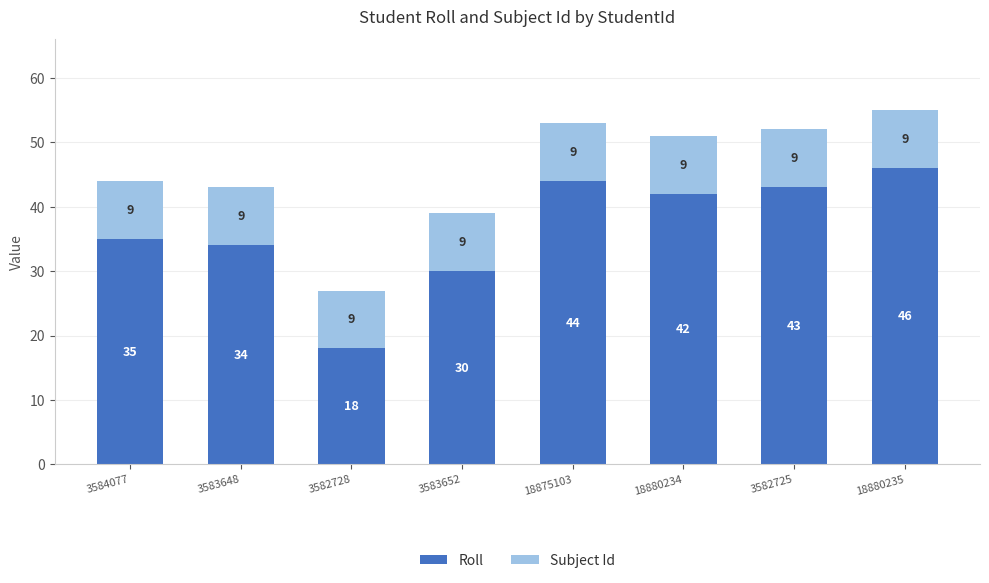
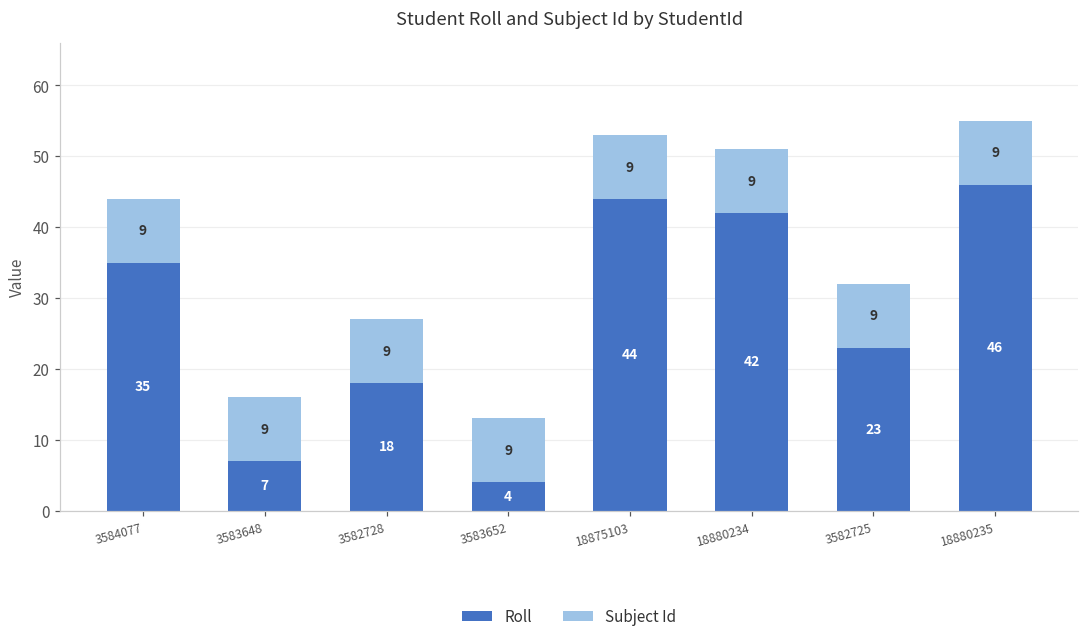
Roll, 3583648: 34 -> 7
Roll, 3583652: 30 -> 4
Roll, 3582725: 43 -> 23
